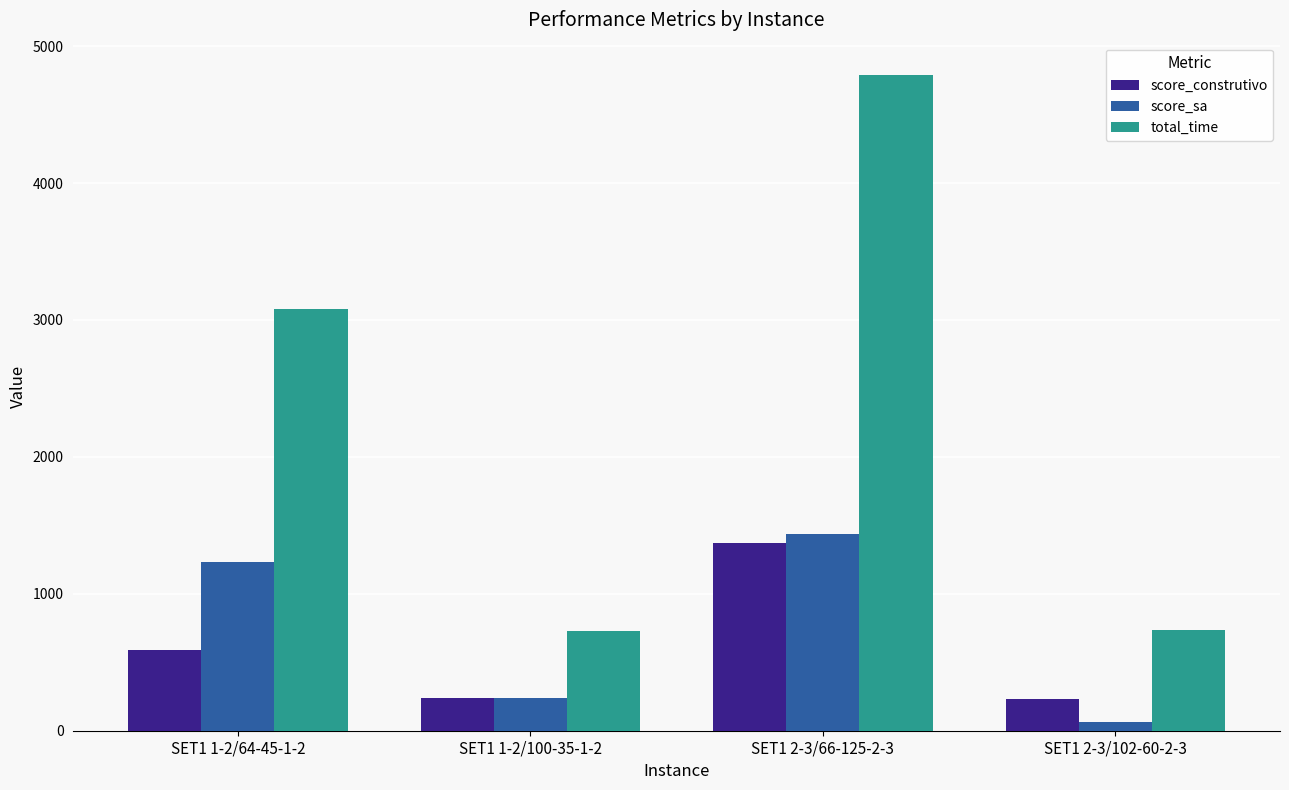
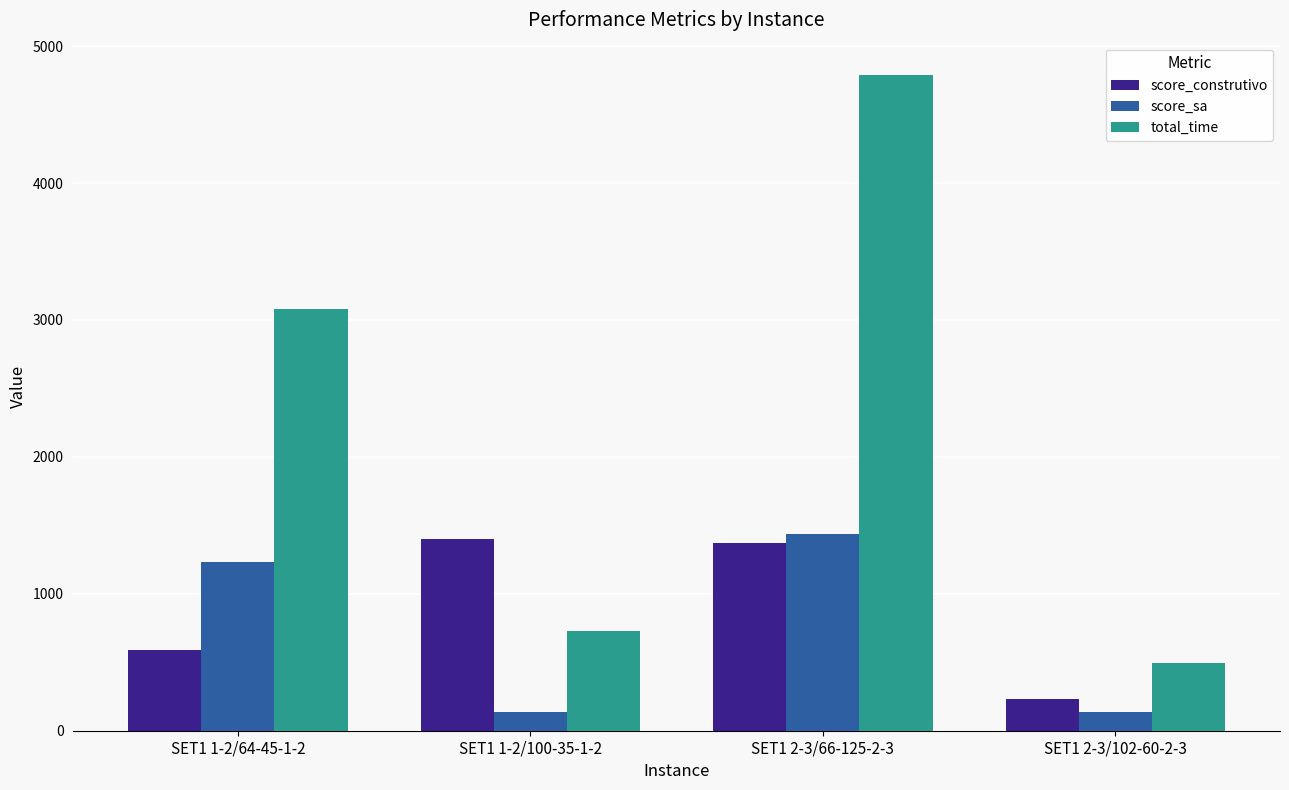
score_construtivo, SET1 1-2/100-35-1-2: 240 -> 1400
score_sa, SET1 1-2/100-35-1-2: 240 -> 140
score_sa, SET1 2-3/102-60-2-3: 70 -> 140
total_time, SET1 2-3/102-60-2-3: 740 -> 490
